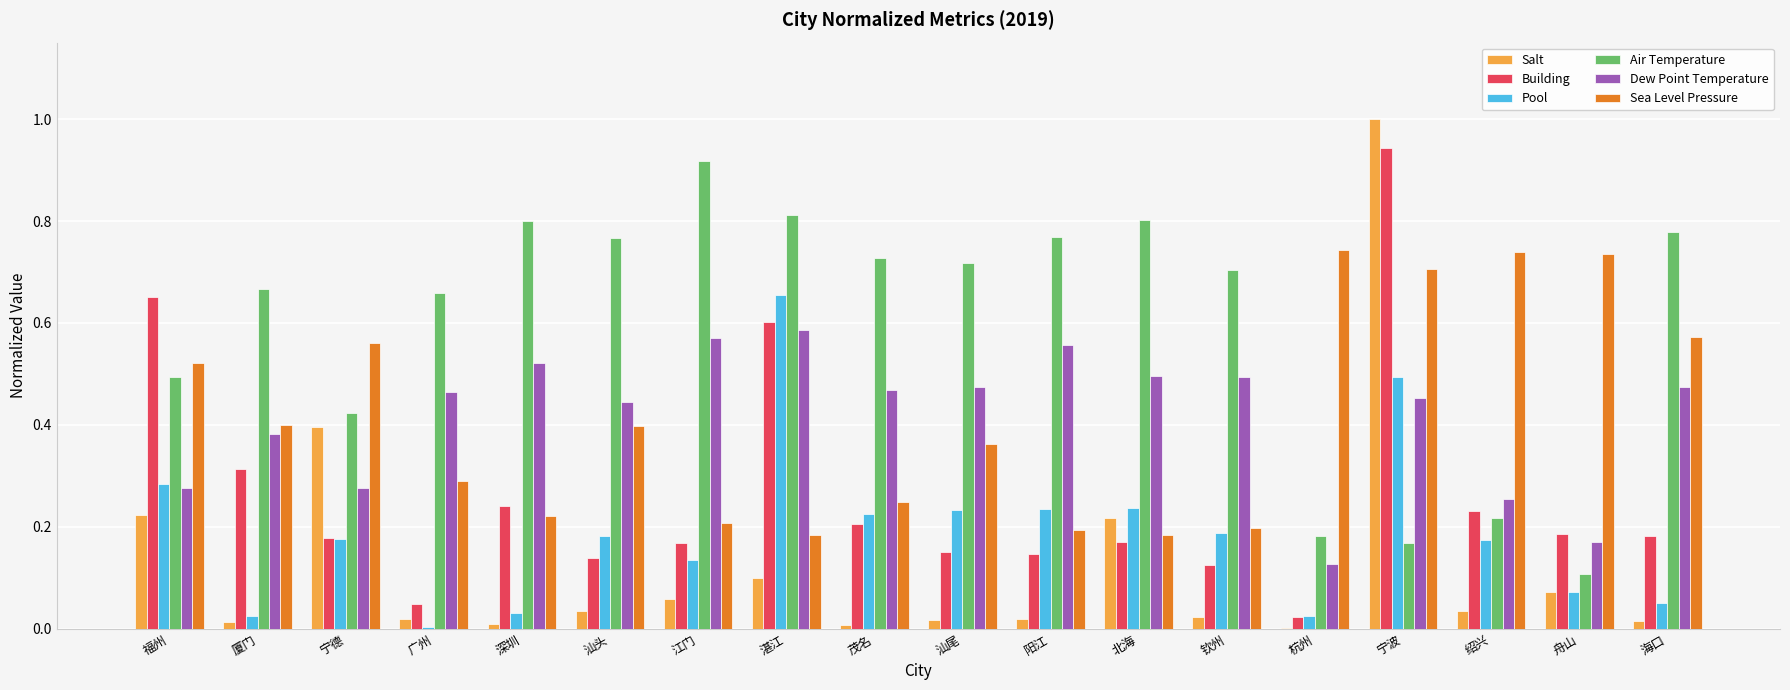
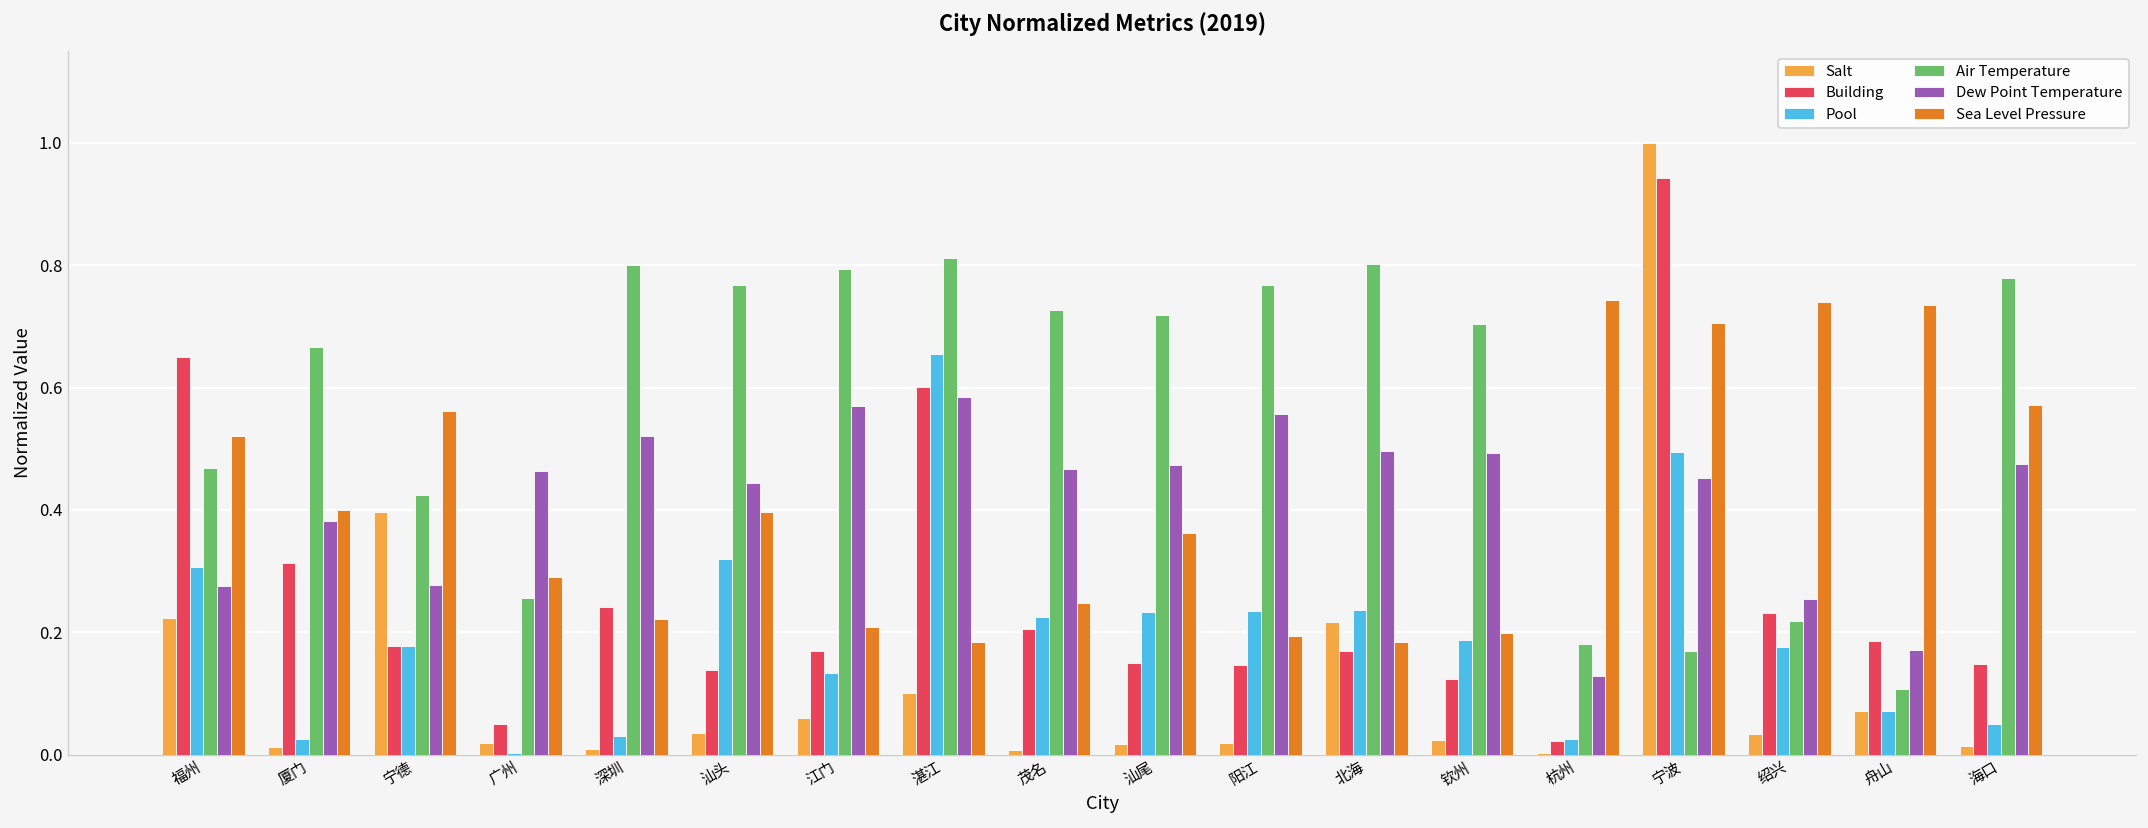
Pool, 福州: 0.28 -> 0.31
Air Temperature, 福州: 0.49 -> 0.47
Air Temperature, 广州: 0.66 -> 0.26
Pool, 汕头: 0.18 -> 0.32
Air Temperature, 江门: 0.92 -> 0.79
Building, 海口: 0.18 -> 0.15
